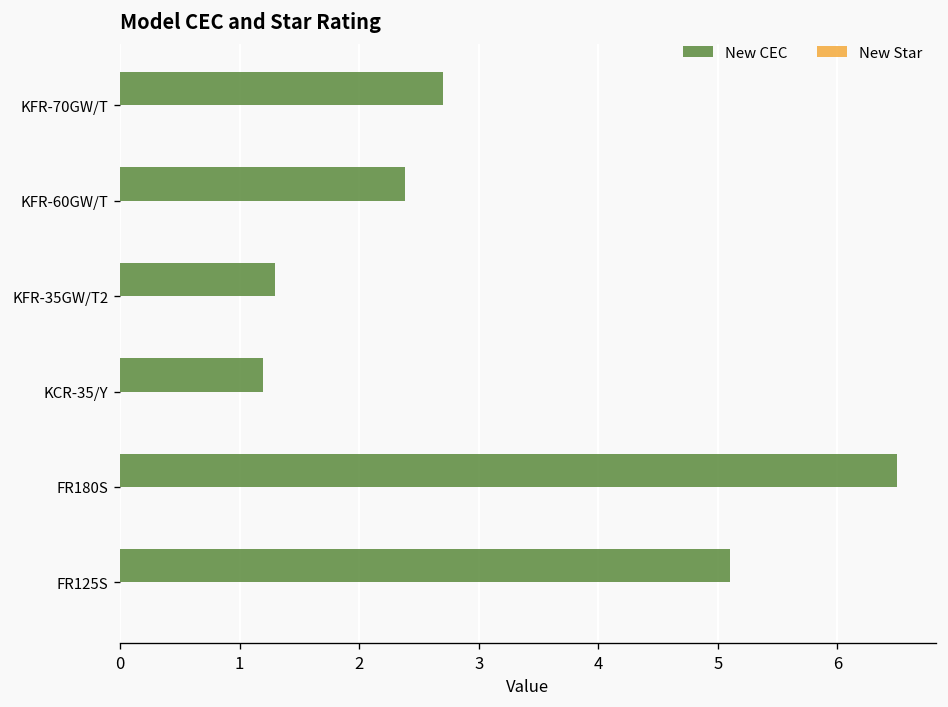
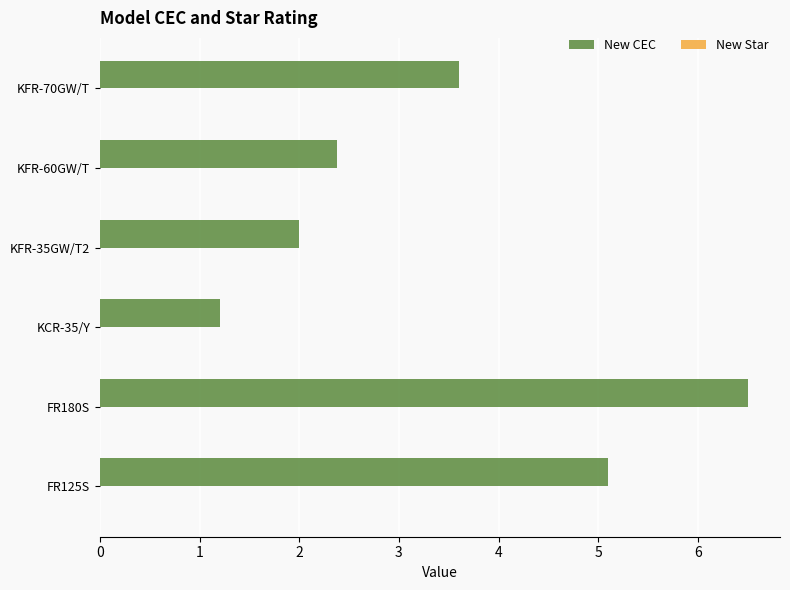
New CEC, KFR-70GW/T: 2.7 -> 3.6
New CEC, KFR-35GW/T2: 1.3 -> 2.0
